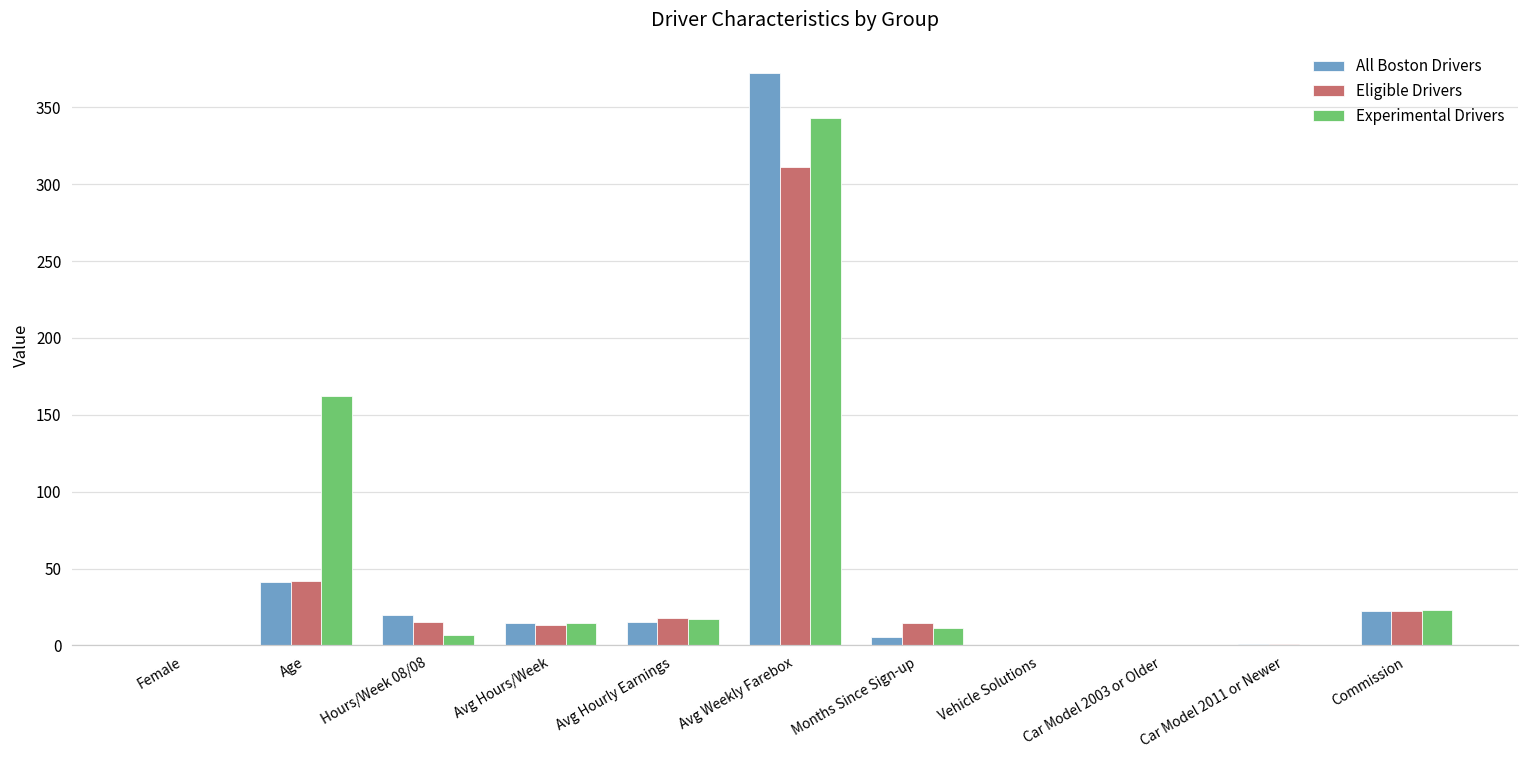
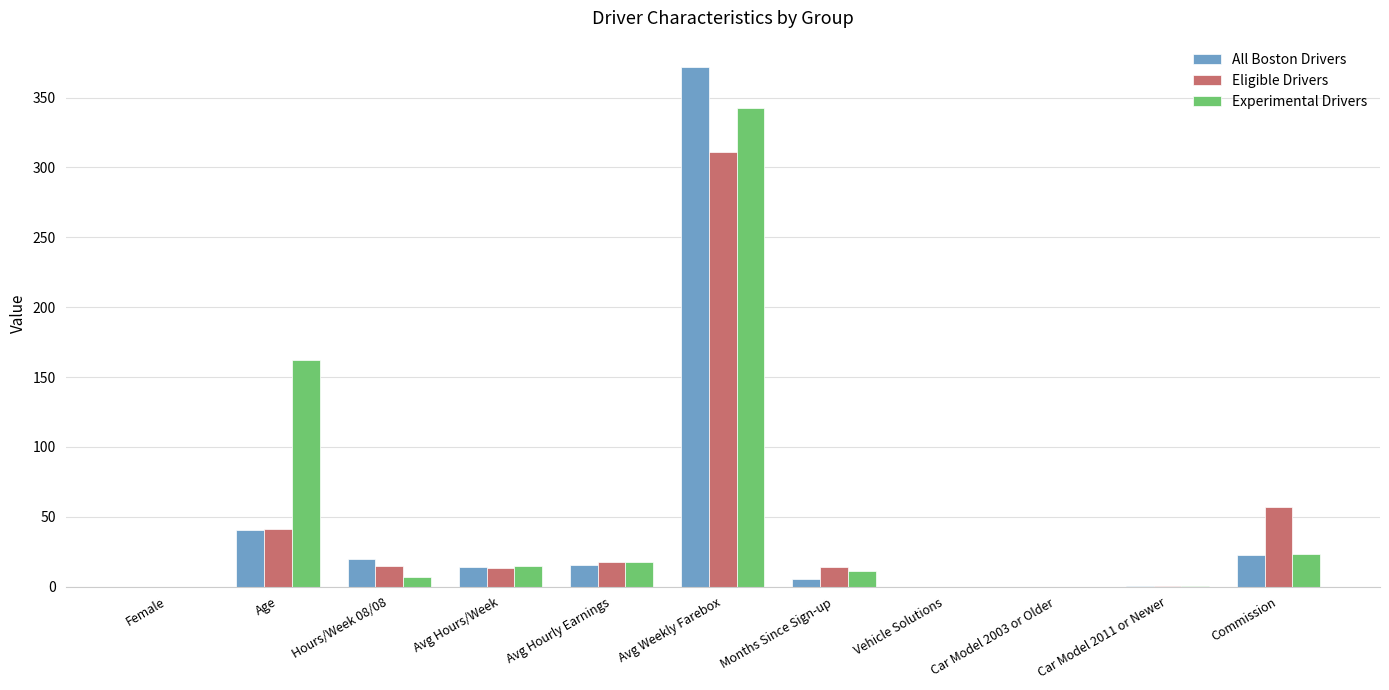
Eligible Drivers, Commission: 22 -> 57
